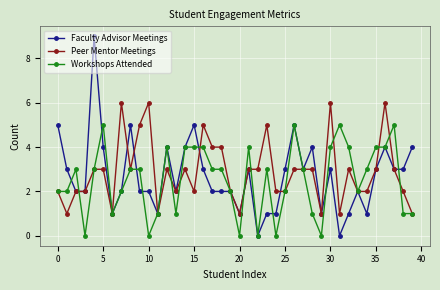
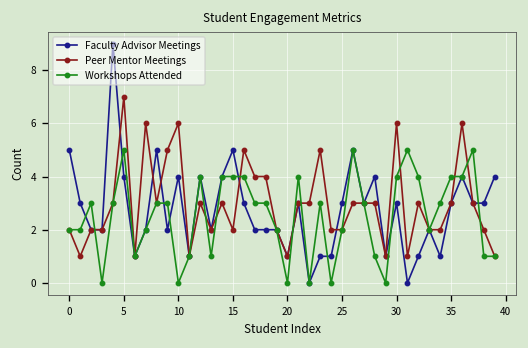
Peer Mentor Meetings, 5: 3 -> 7
Faculty Advisor Meetings, 10: 2 -> 4
